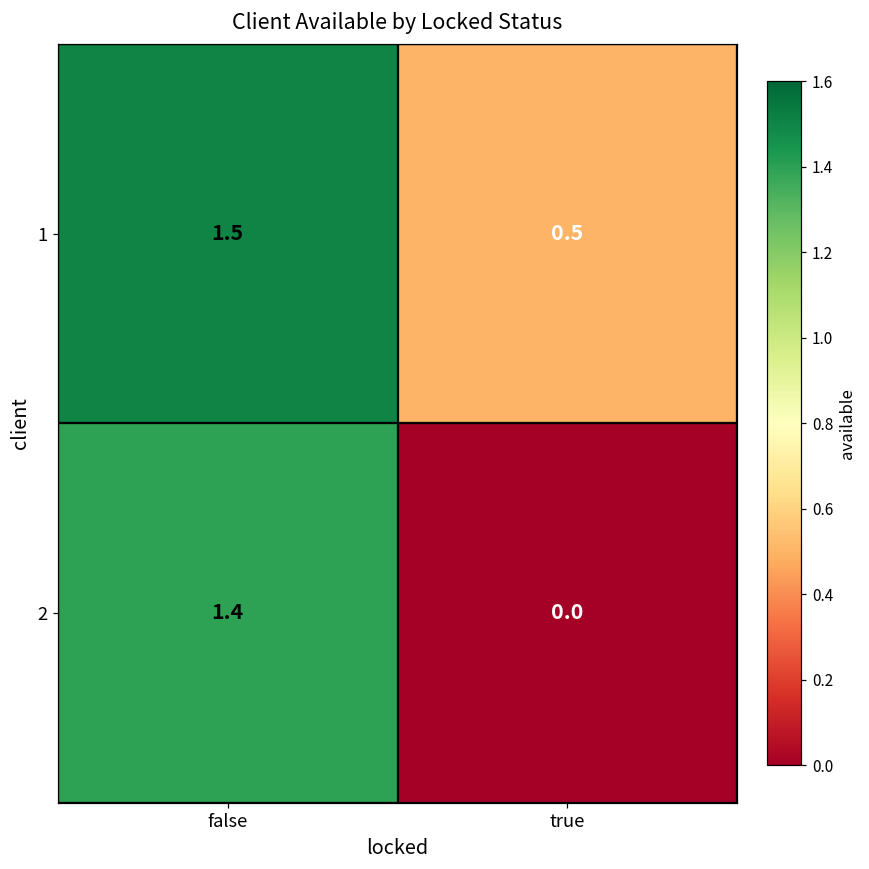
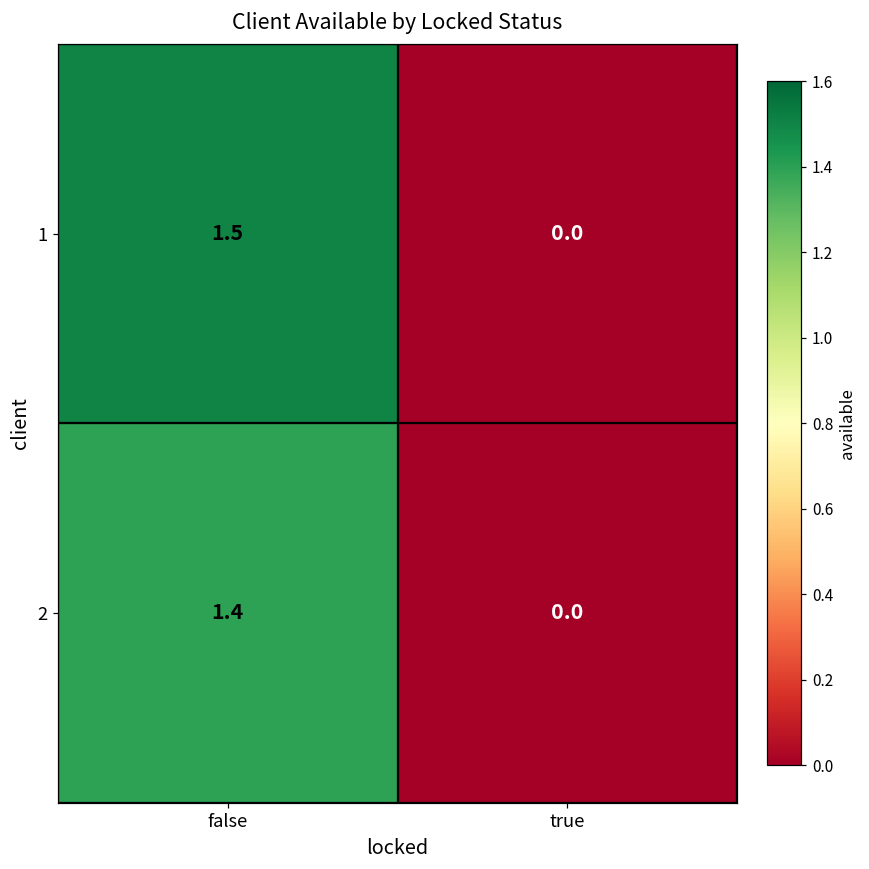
1, true: 0.5 -> 0.0
